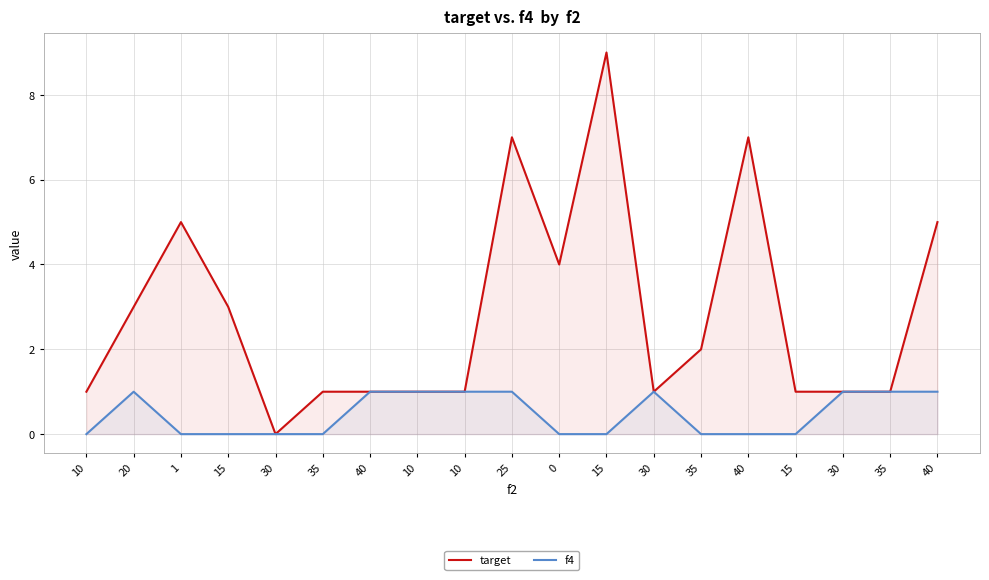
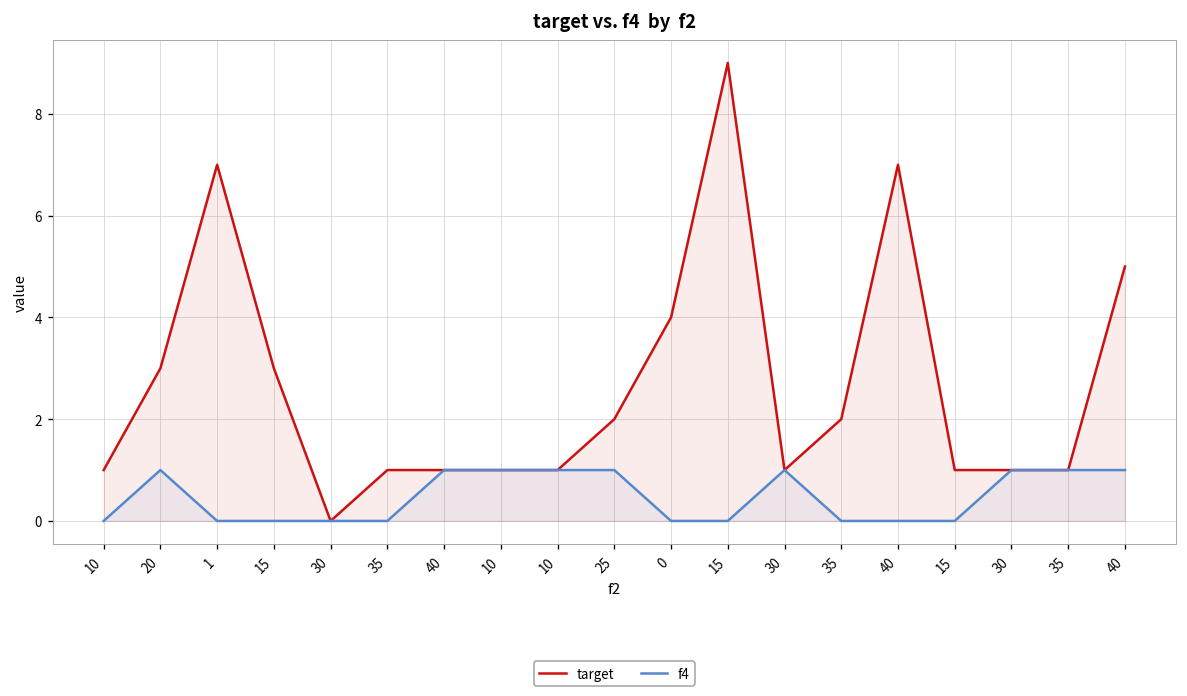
target, 1: 5 -> 7
target, 25: 7 -> 2
